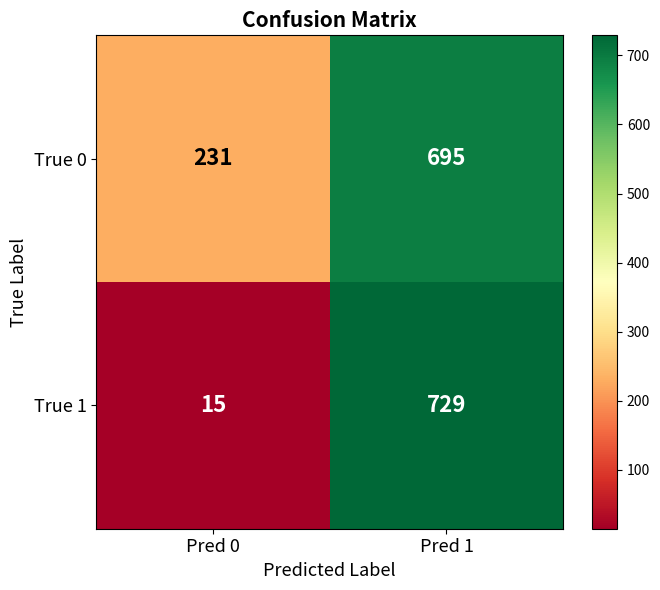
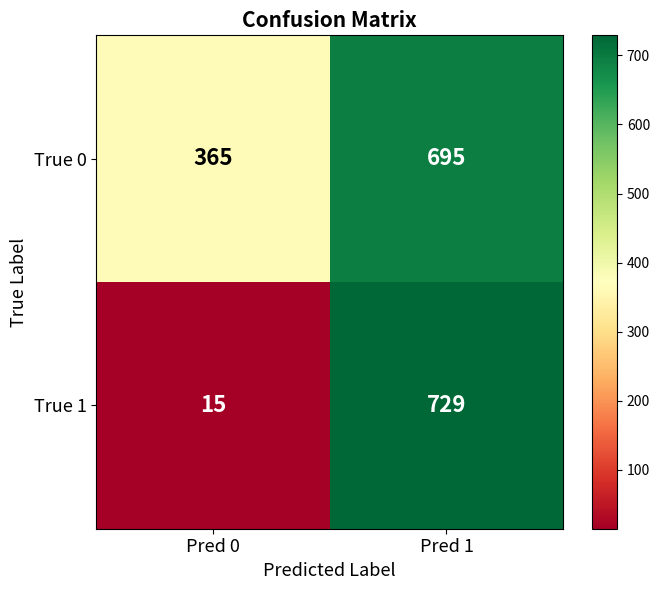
True 0, Pred 0: 231 -> 365
